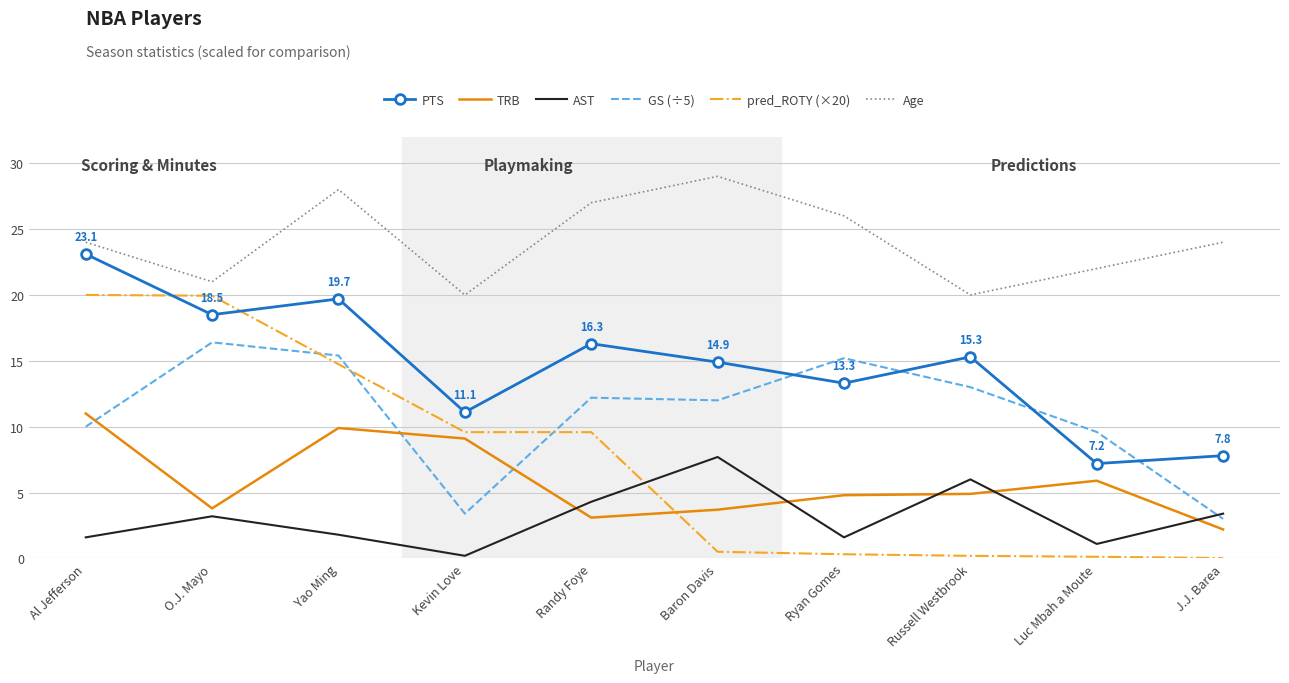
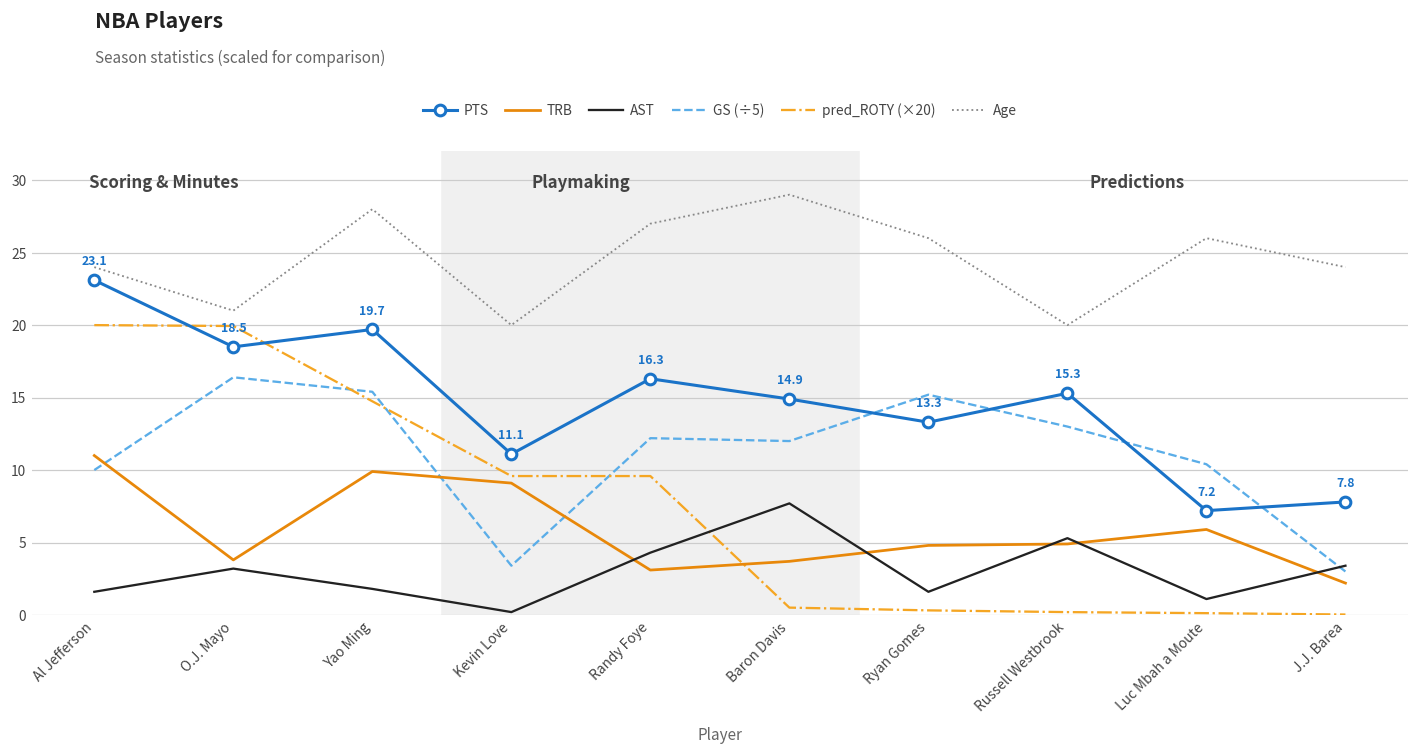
AST, Russell Westbrook: 6.0 -> 5.3
GS (÷5), Luc Mbah a Moute: 9.6 -> 10.4
Age, Luc Mbah a Moute: 22 -> 26
